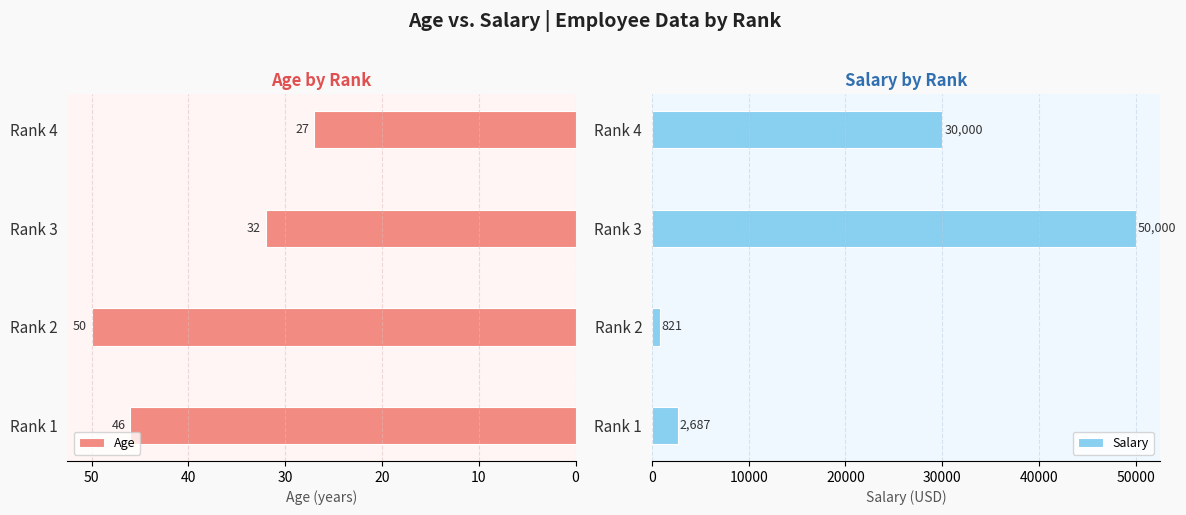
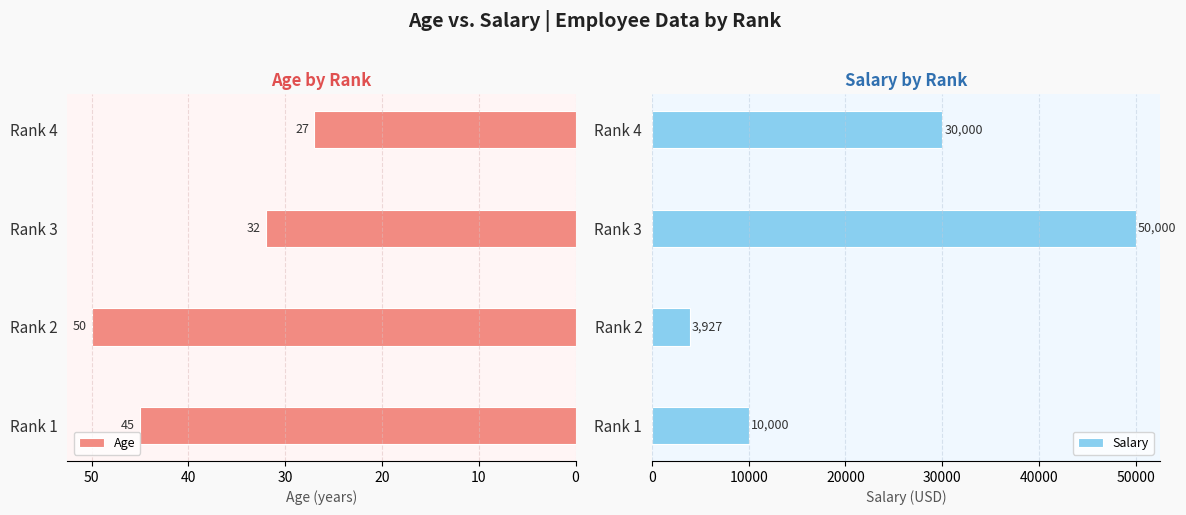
Age by Rank, Rank 1: 46 -> 45
Salary by Rank, Rank 2: 821 -> 3,927
Salary by Rank, Rank 1: 2,687 -> 10,000
